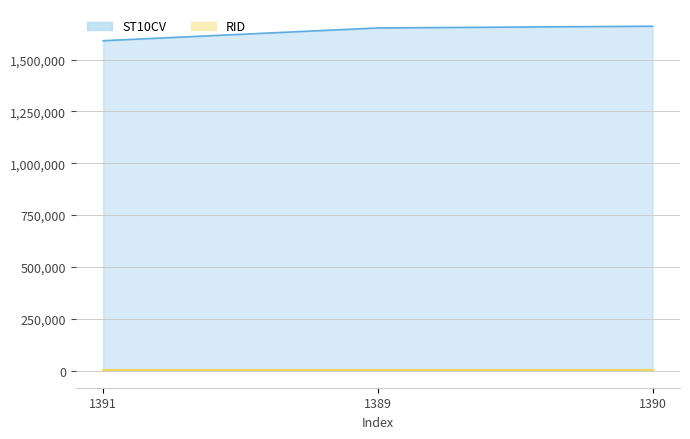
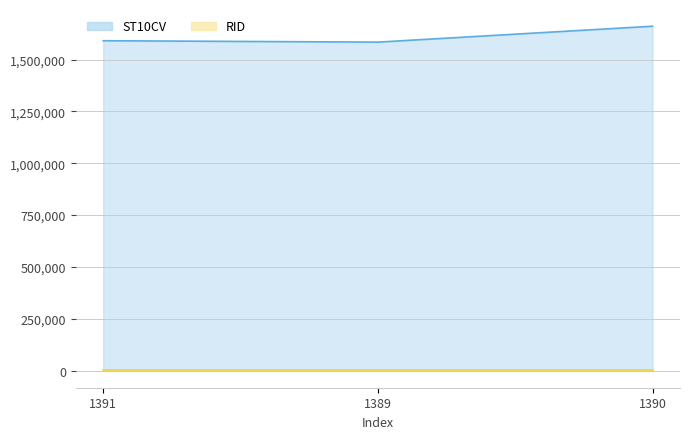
ST10CV, 1389: 1,650,000 -> 1,580,000
